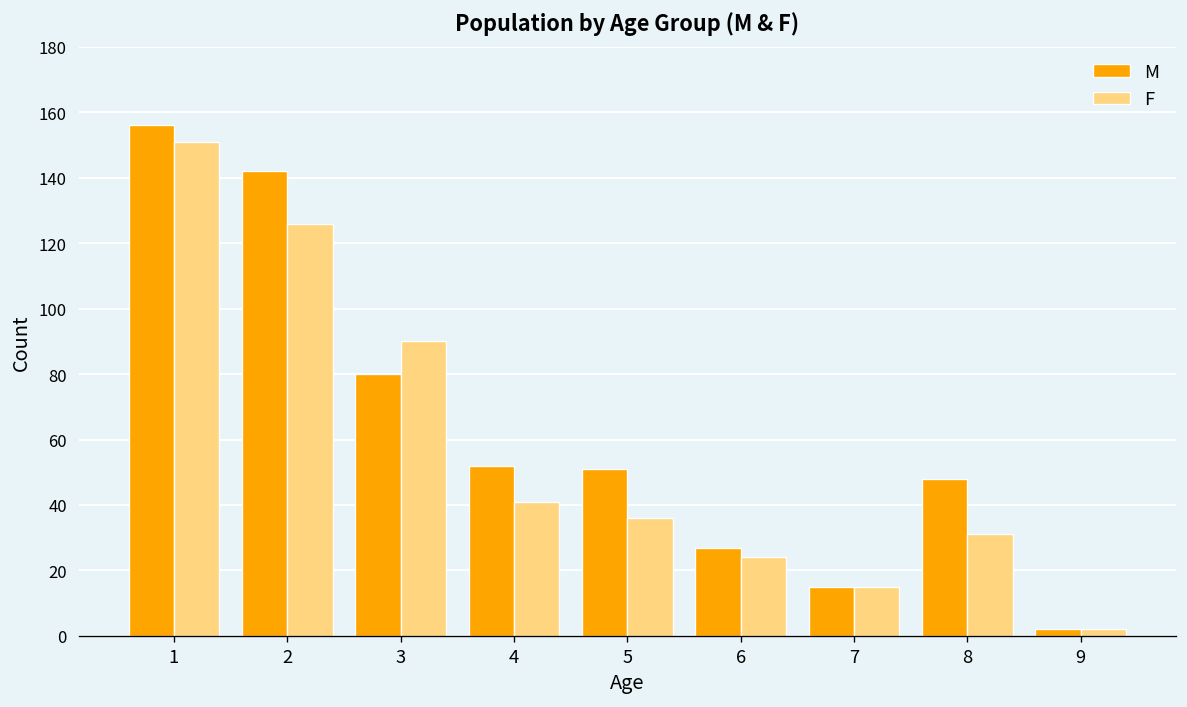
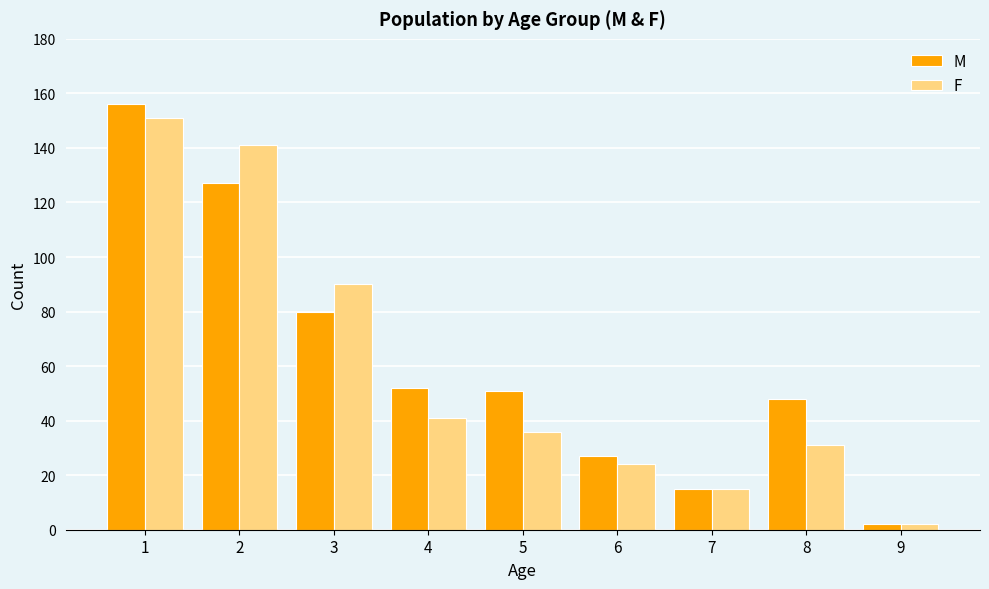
M, 2: 142 -> 127
F, 2: 126 -> 141
